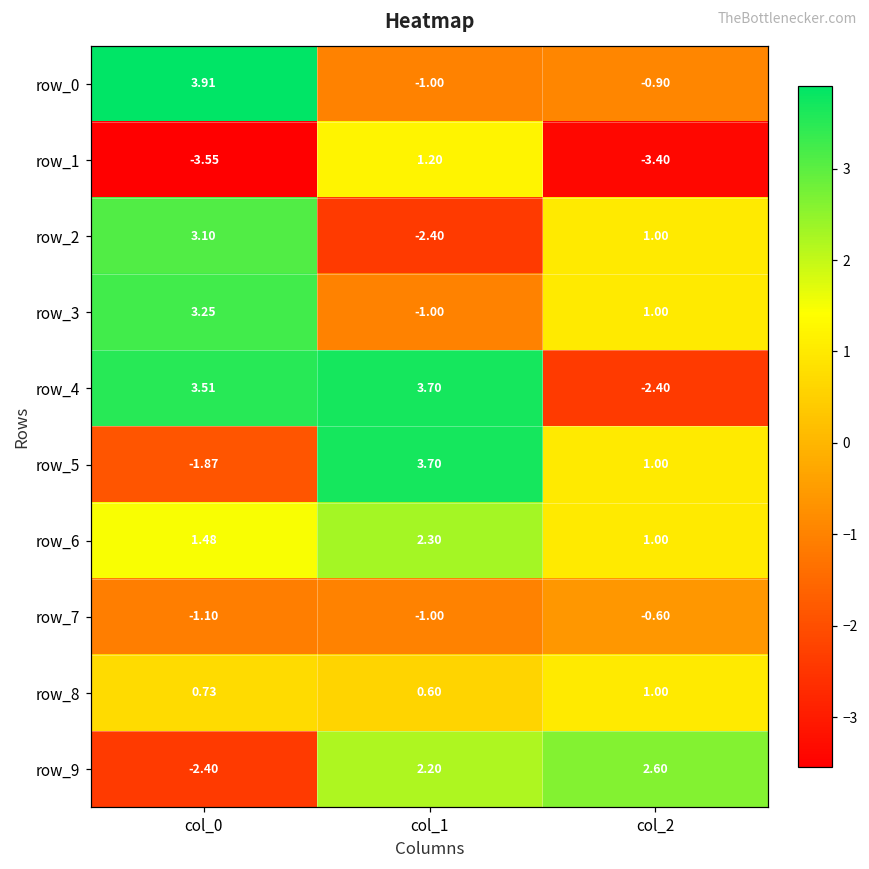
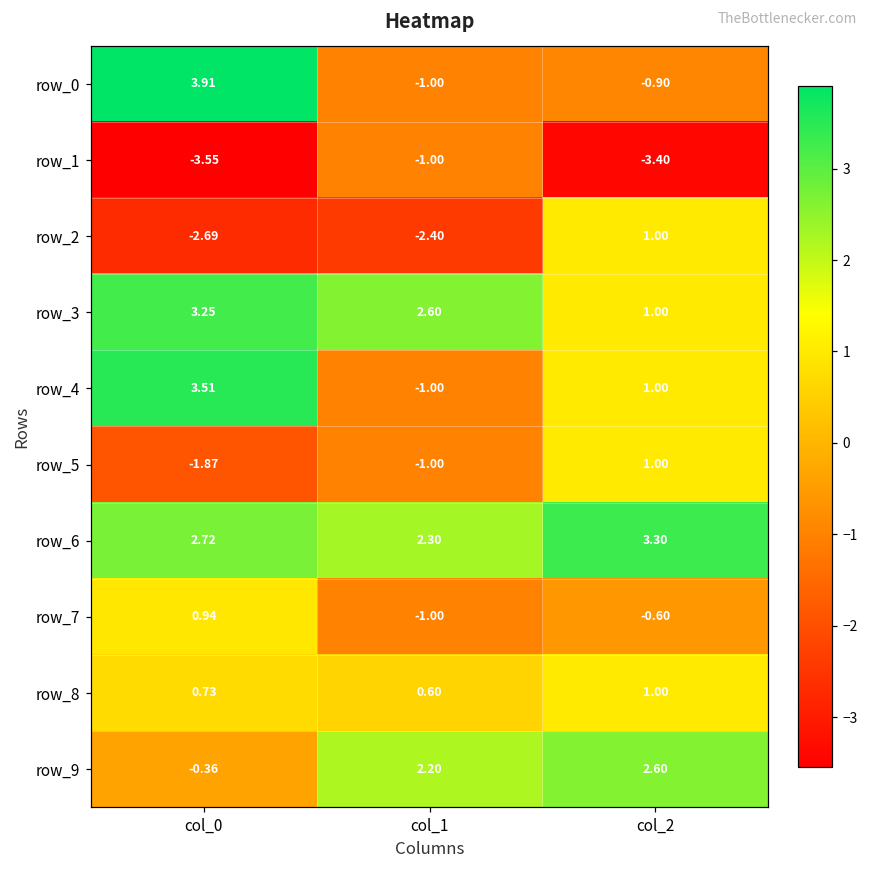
row_1, col_1: 1.20 -> -1.00
row_2, col_0: 3.10 -> -2.69
row_3, col_1: -1.00 -> 2.60
row_4, col_1: 3.70 -> -1.00
row_4, col_2: -2.40 -> 1.00
row_5, col_1: 3.70 -> -1.00
row_6, col_0: 1.48 -> 2.72
row_6, col_2: 1.00 -> 3.30
row_7, col_0: -1.10 -> 0.94
row_9, col_0: -2.40 -> -0.36
